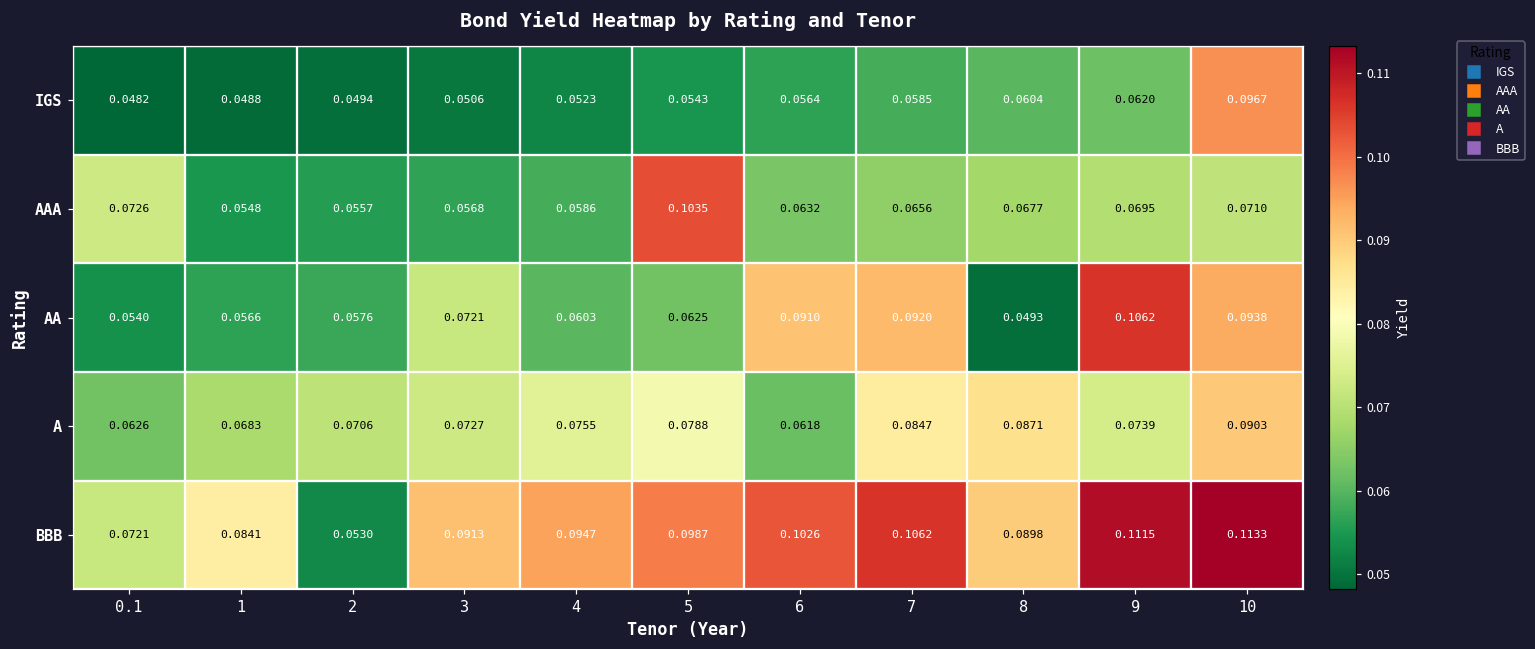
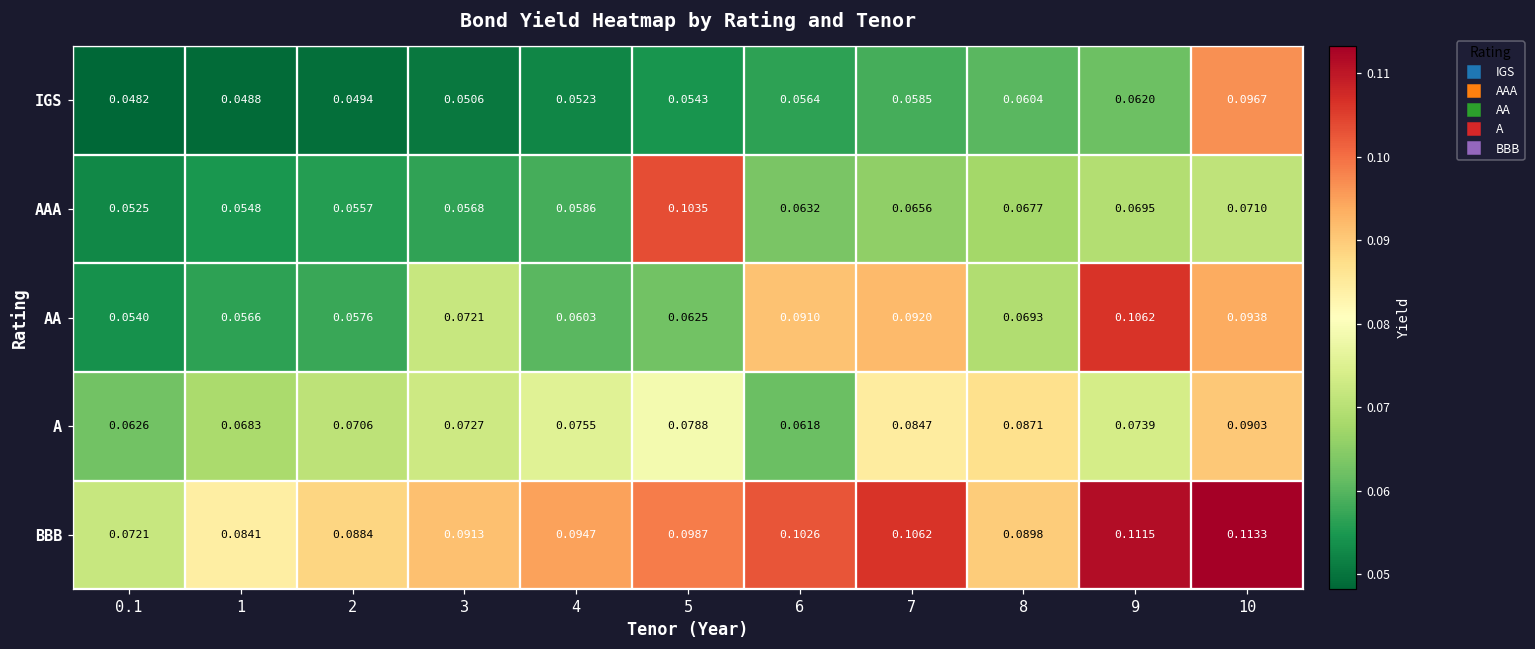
AAA, 0.1: 0.0726 -> 0.0525
AA, 8: 0.0493 -> 0.0693
BBB, 2: 0.0530 -> 0.0884
